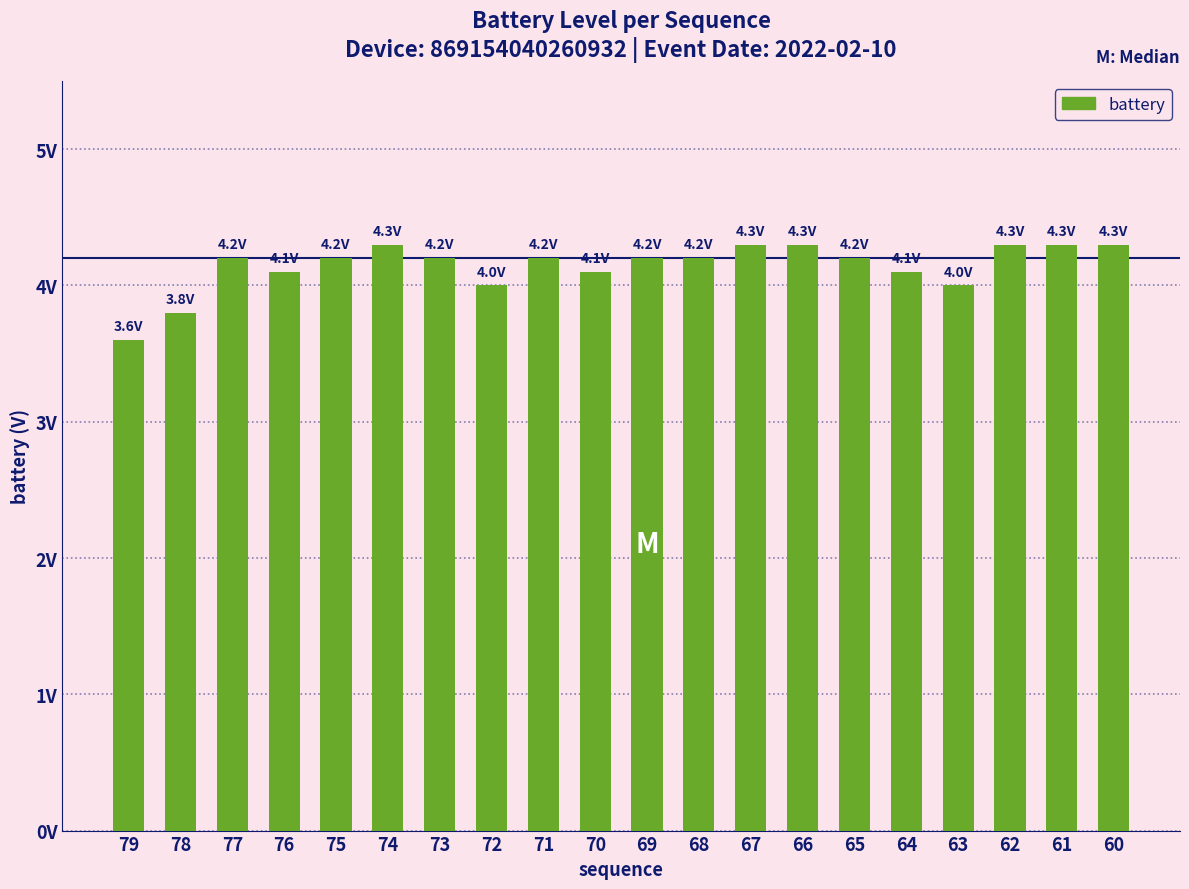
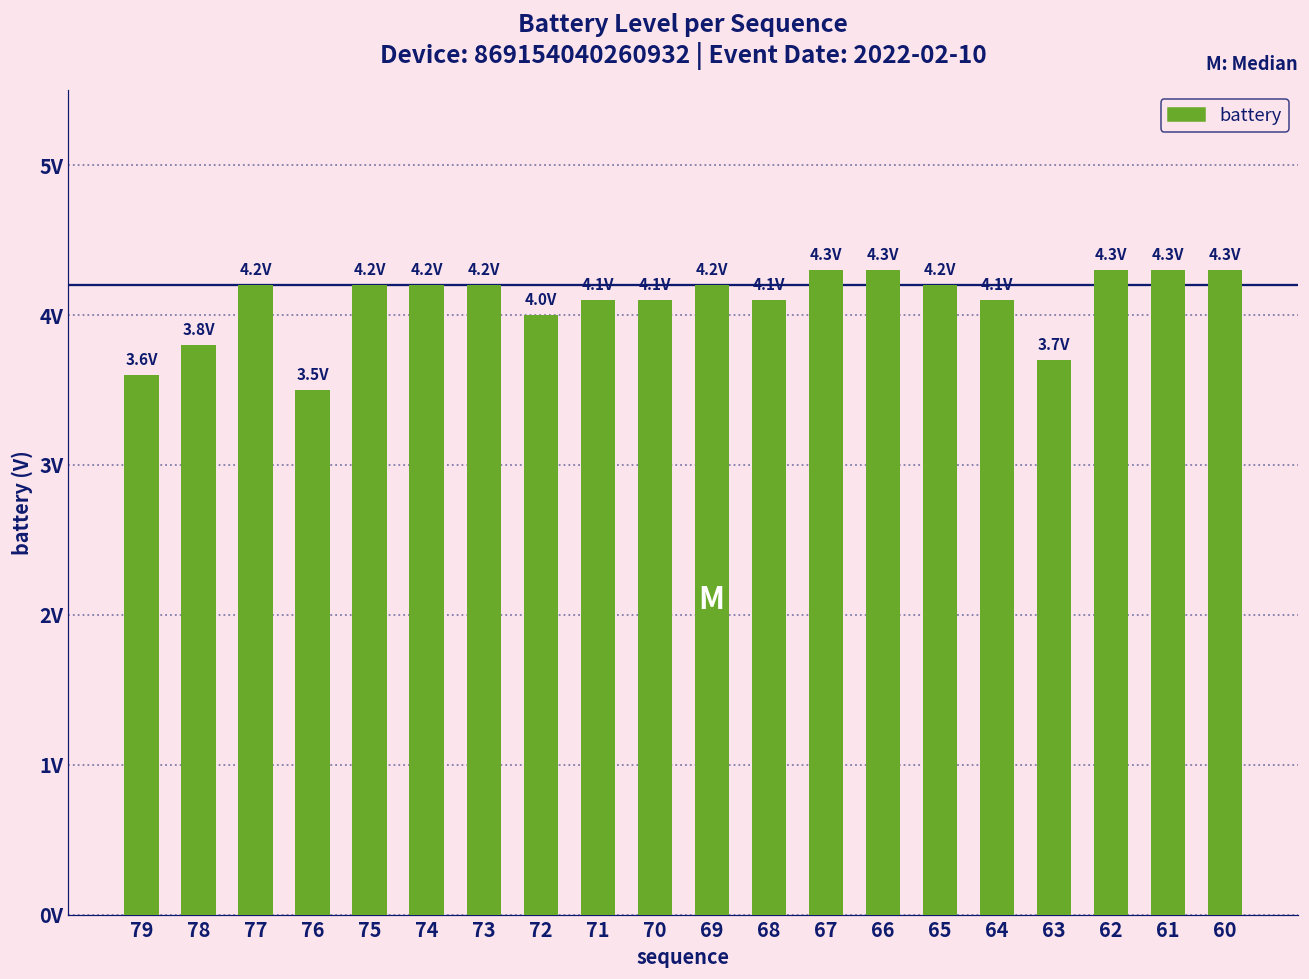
76: 4.1V -> 3.5V
74: 4.3V -> 4.2V
71: 4.2V -> 4.1V
68: 4.2V -> 4.1V
63: 4.0V -> 3.7V
